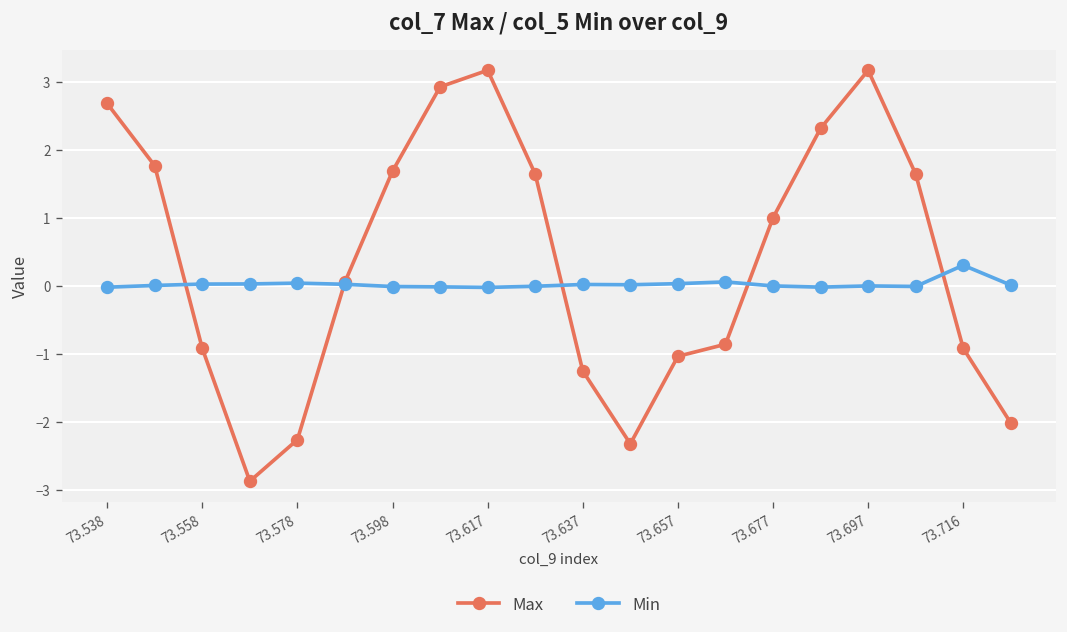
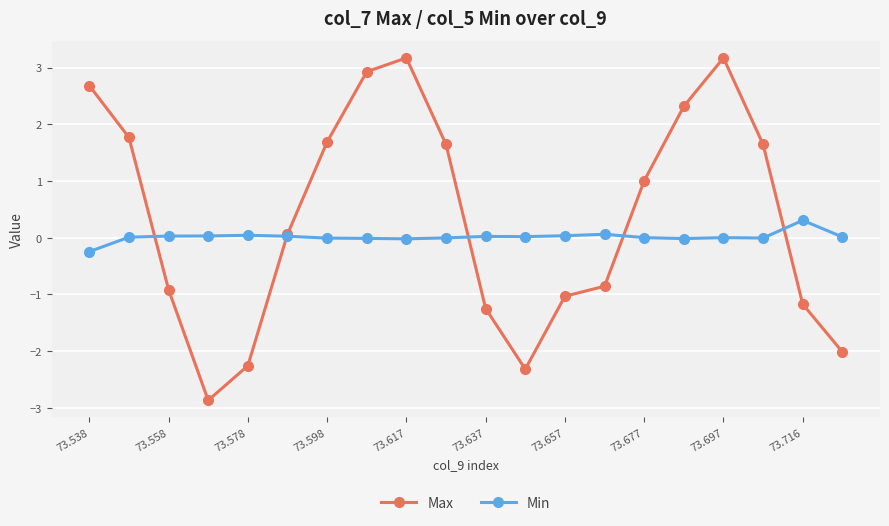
Min, 73.538: 0.0 -> -0.2
Max, 73.716: -0.9 -> -1.2
